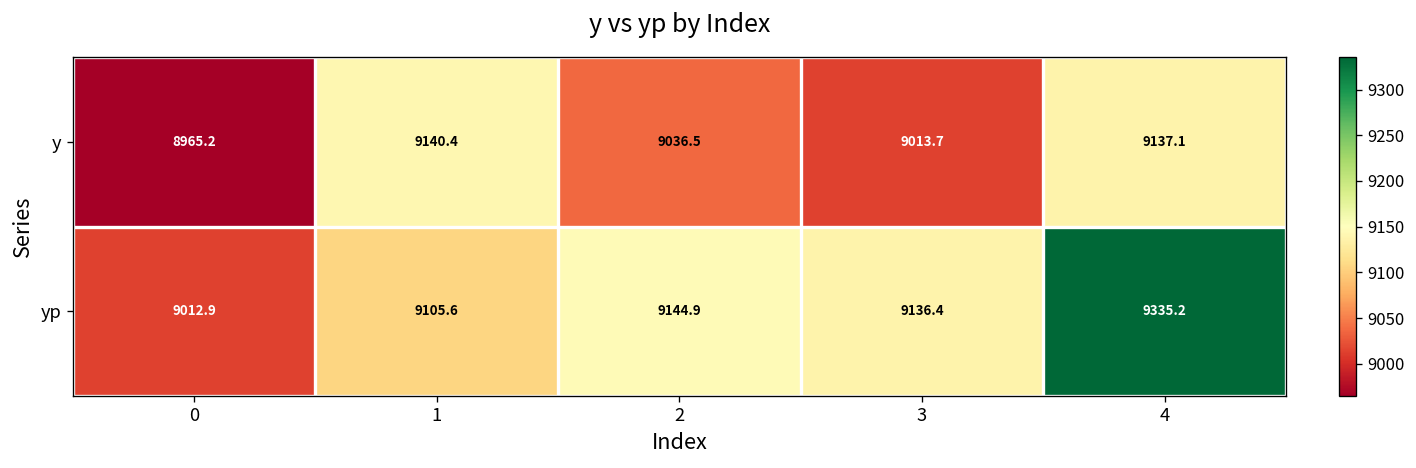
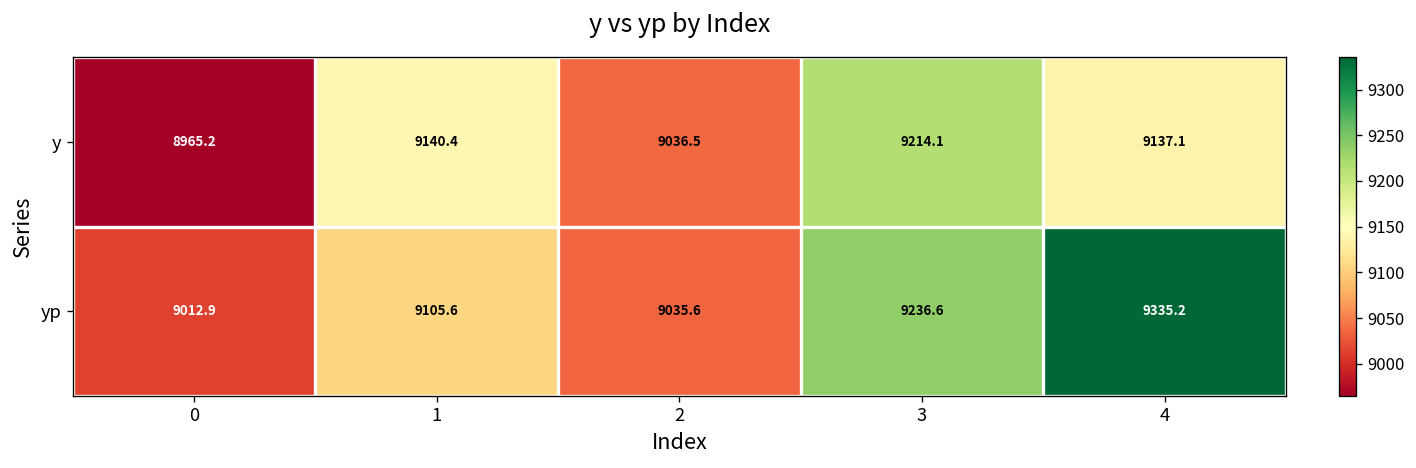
y, 3: 9013.7 -> 9214.1
yp, 2: 9144.9 -> 9035.6
yp, 3: 9136.4 -> 9236.6
